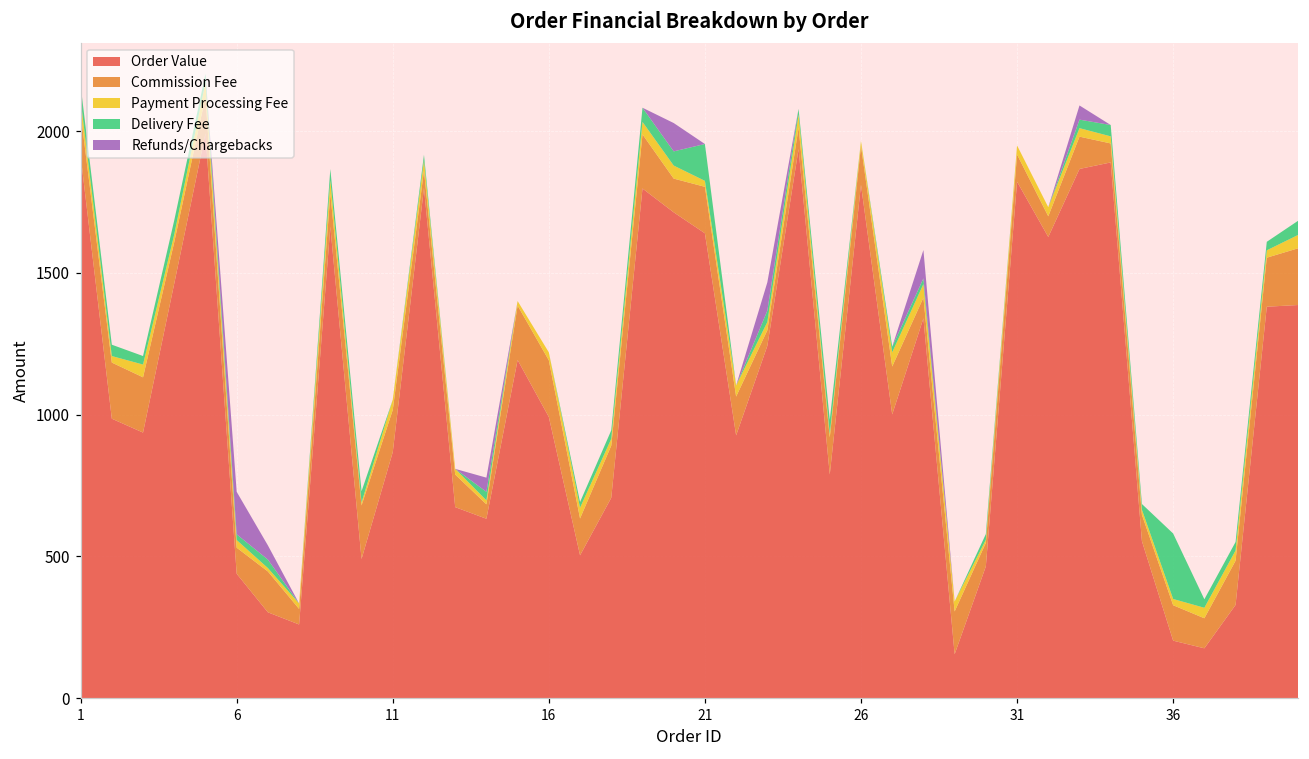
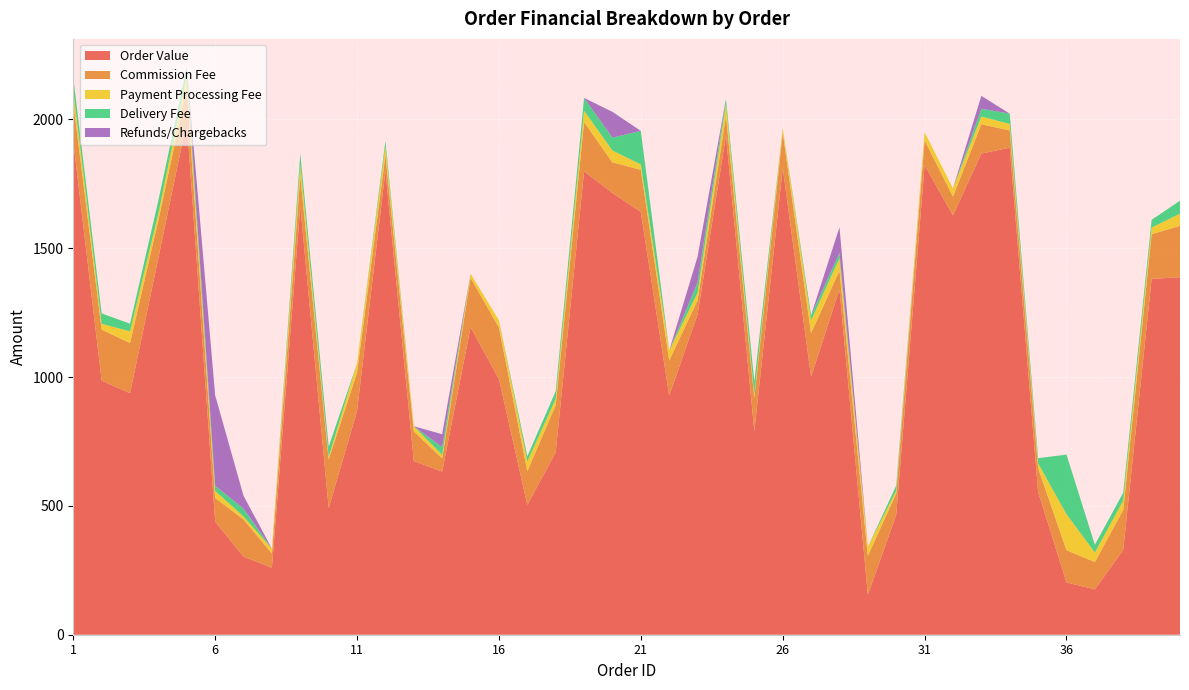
Refunds/Chargebacks, 6: 150 -> 350
Payment Processing Fee, 36: 20 -> 140
